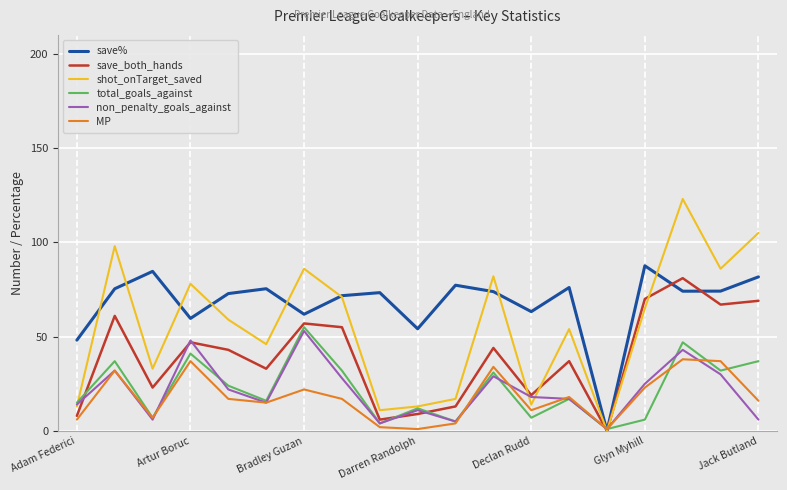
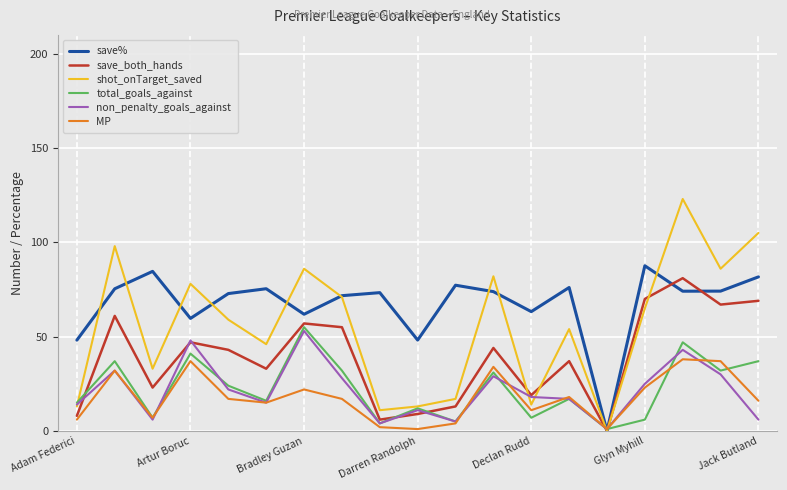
save%, Darren Randolph: 54 -> 48
